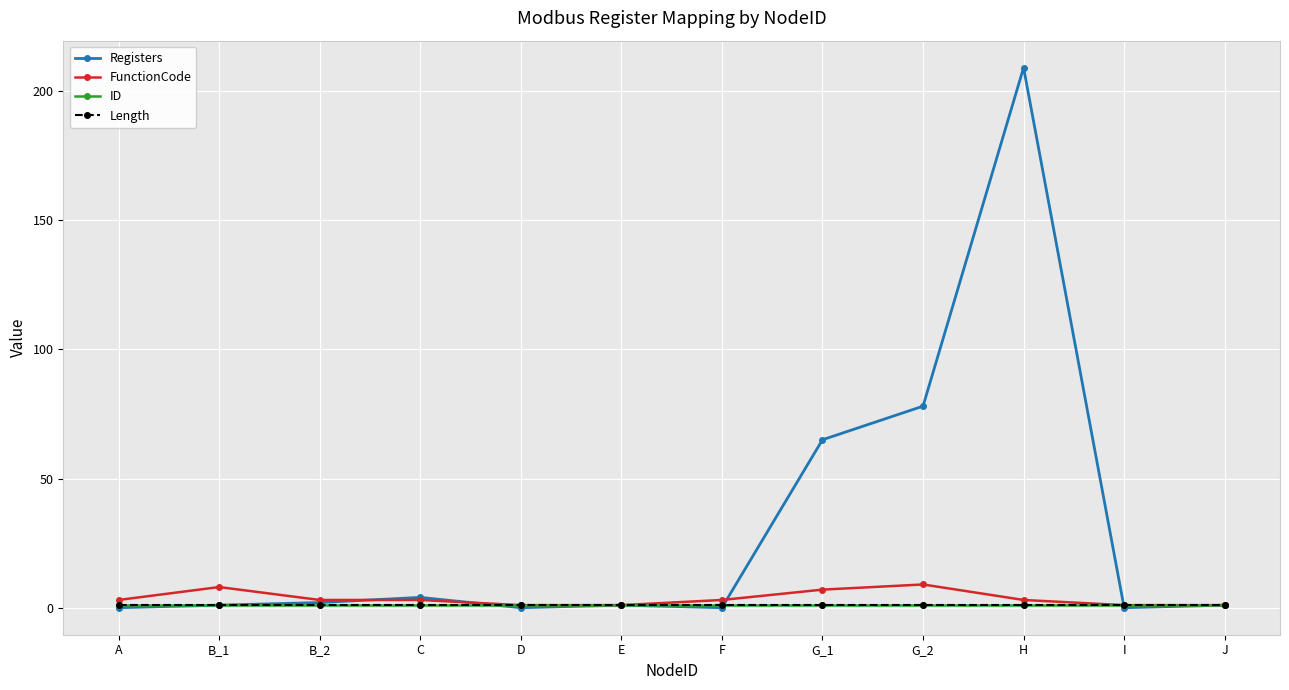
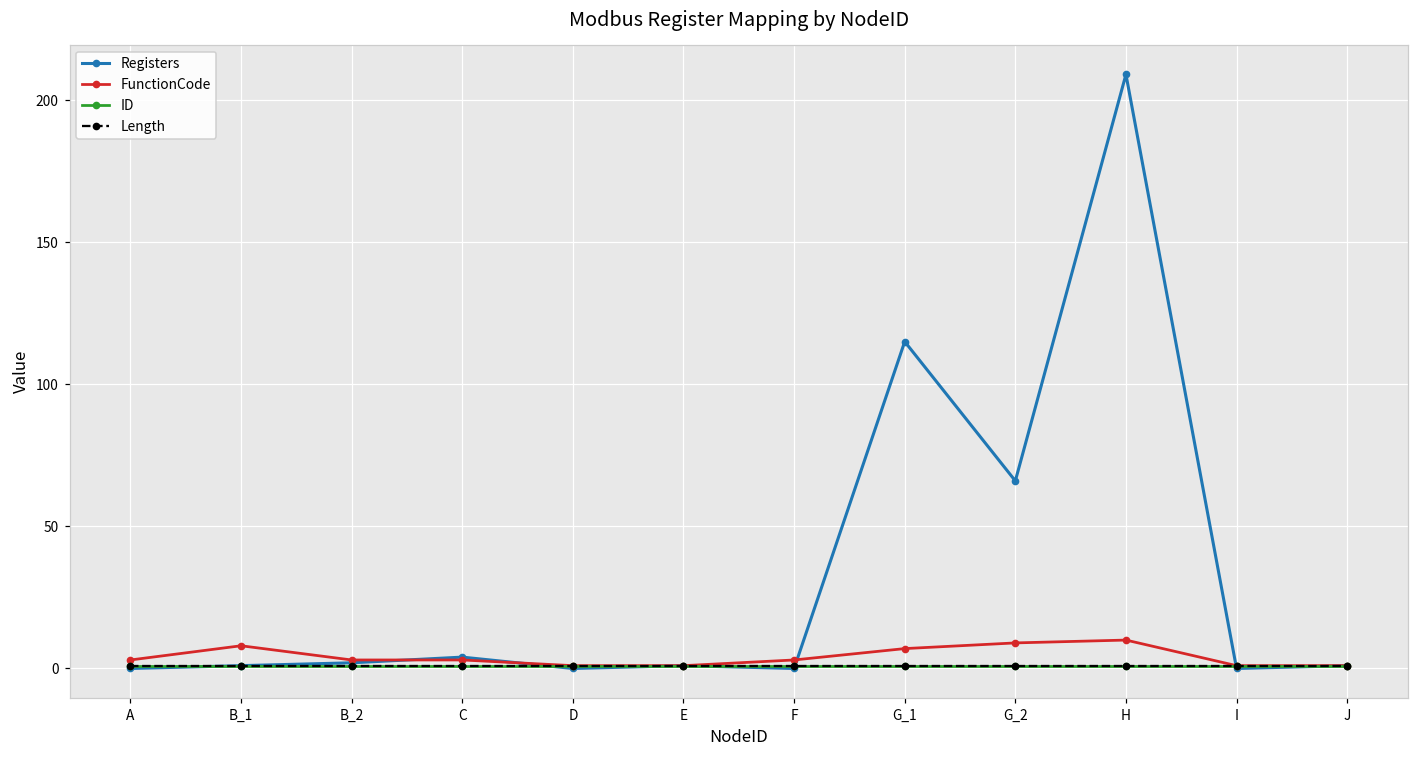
Registers, G_1: 65 -> 115
Registers, G_2: 78 -> 66
FunctionCode, H: 3 -> 10
